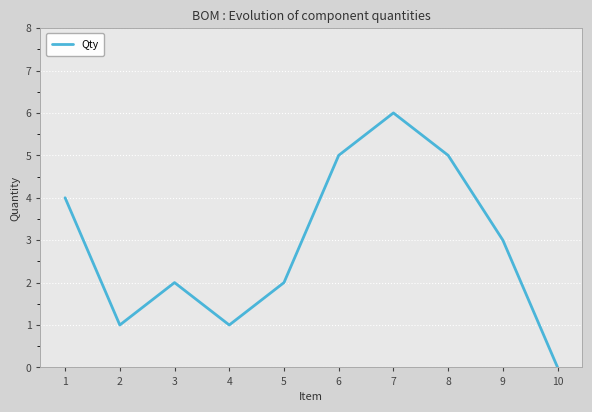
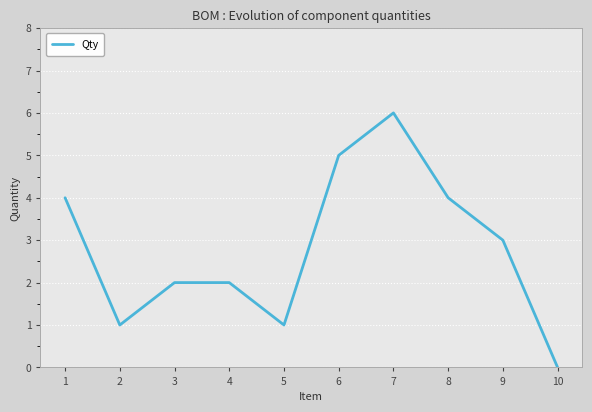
4: 1 -> 2
5: 2 -> 1
8: 5 -> 4
